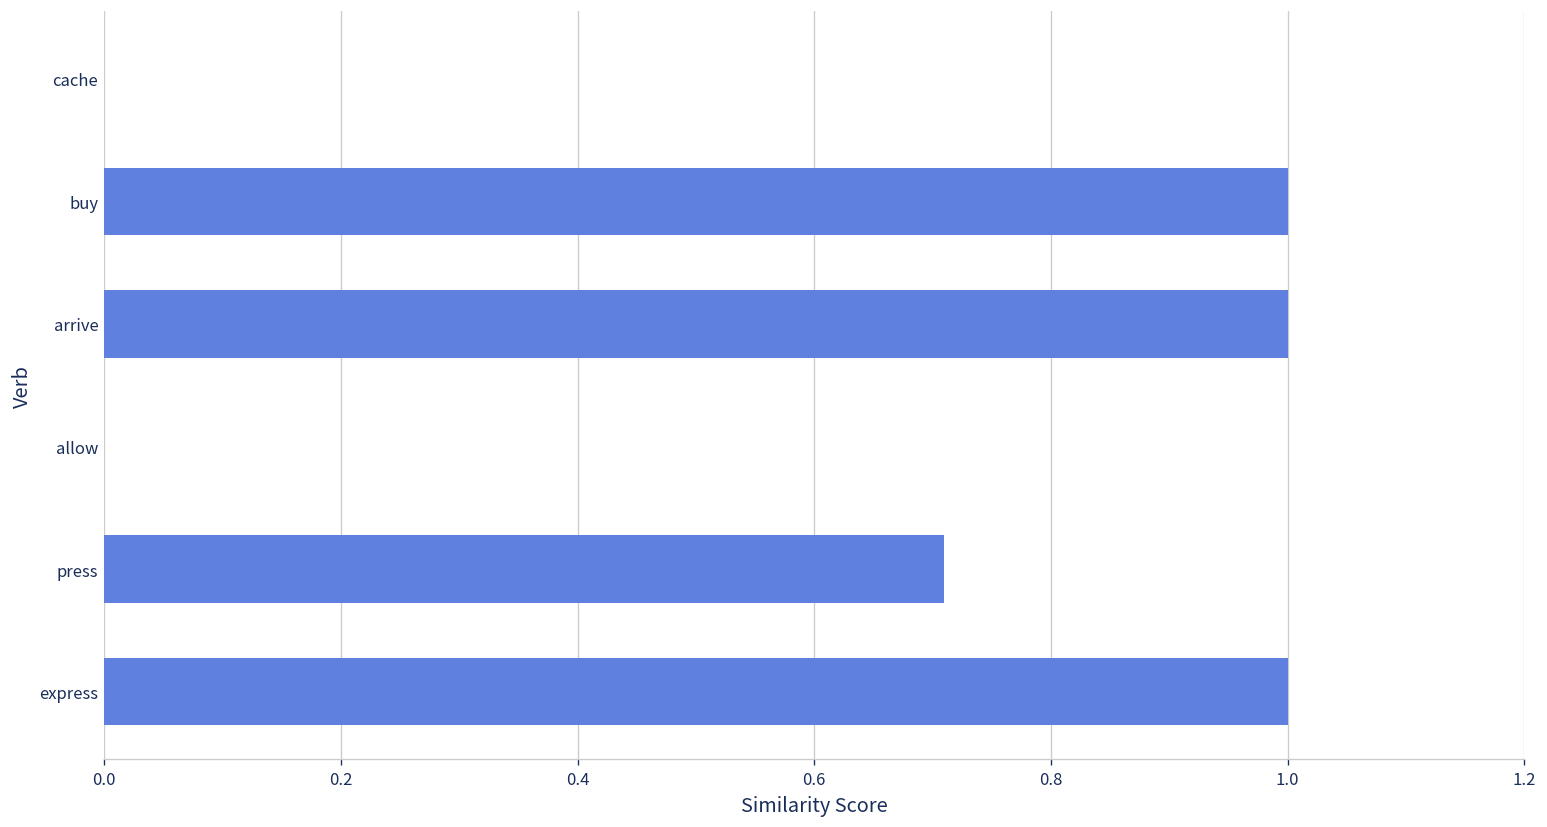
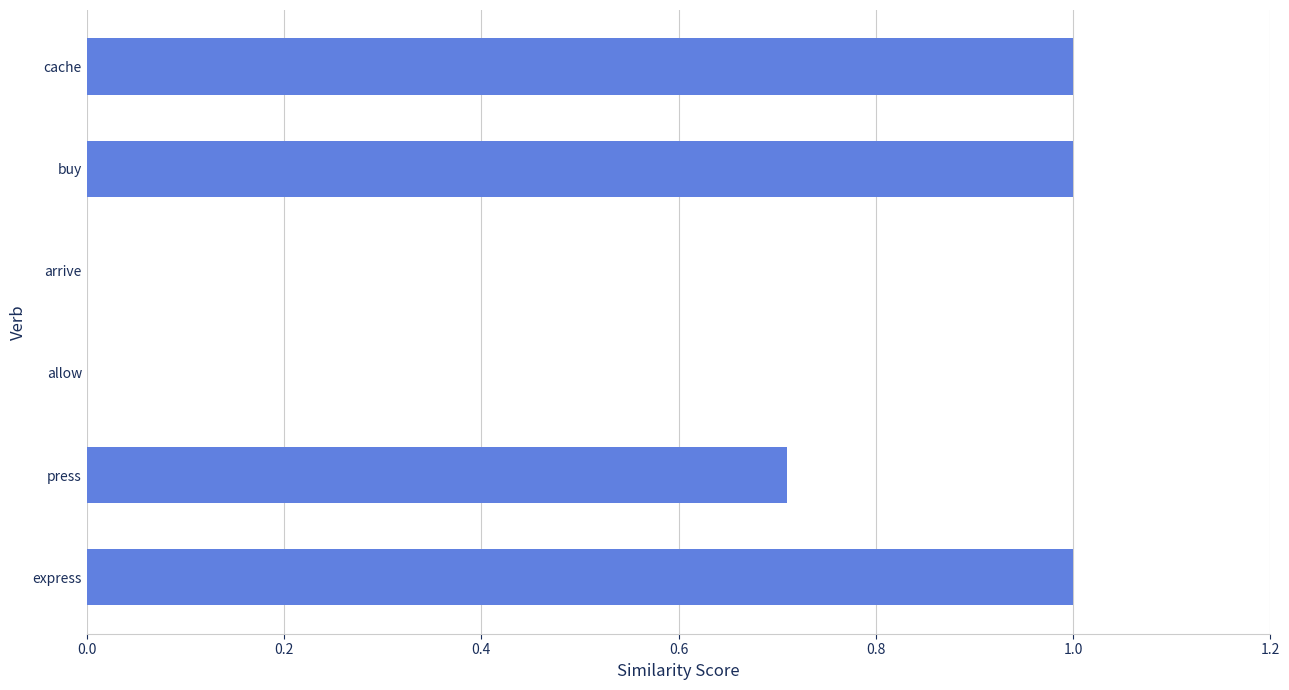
cache: 0 -> 1
arrive: 1 -> 0
